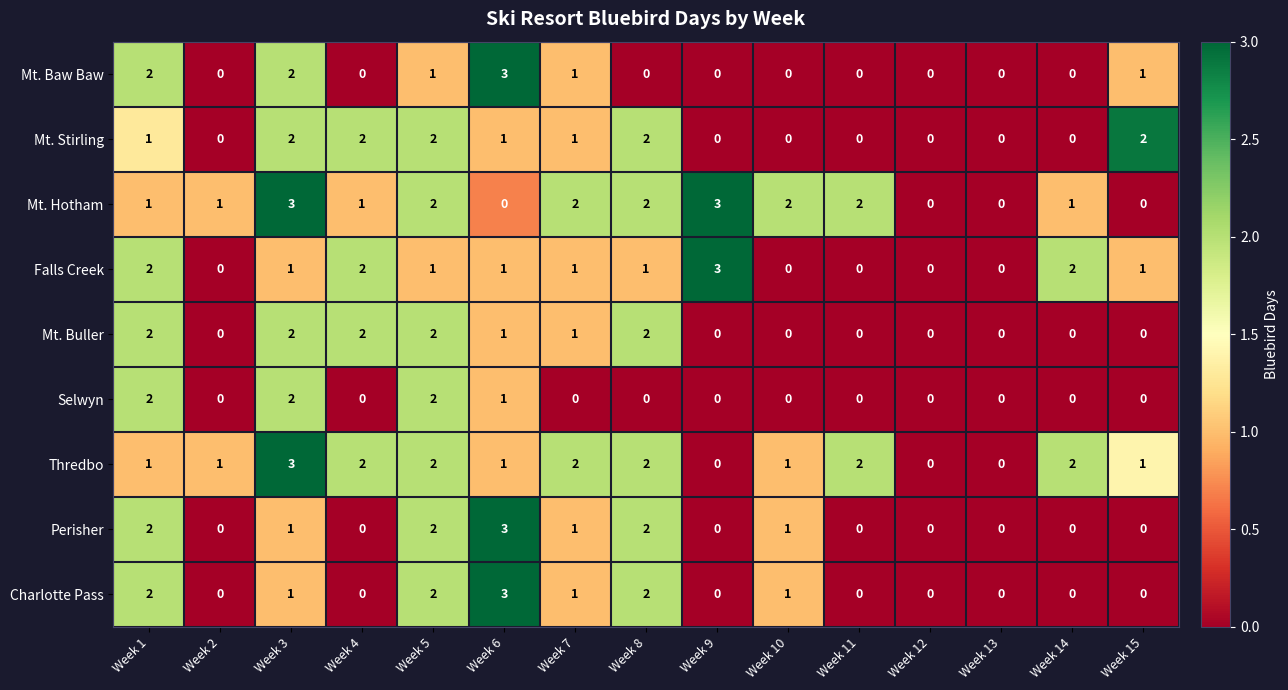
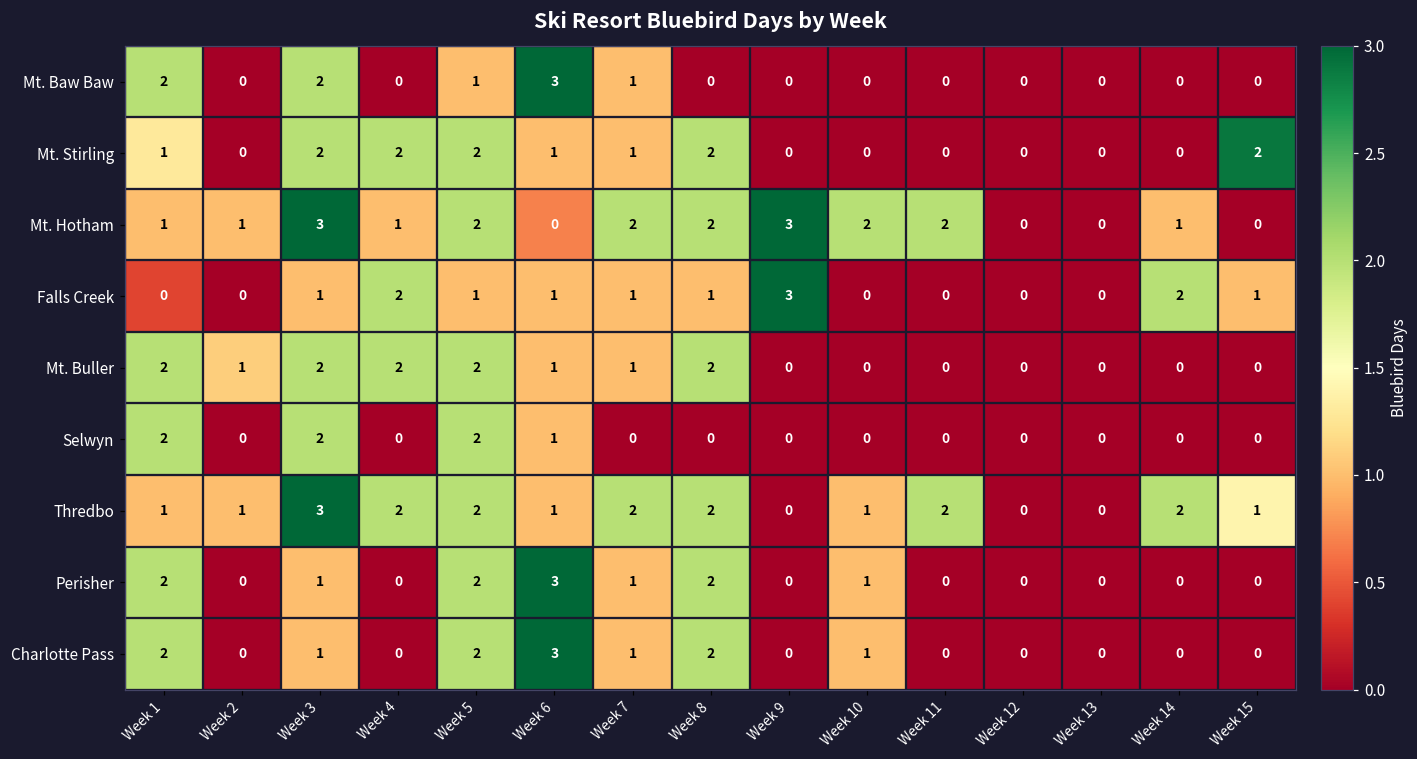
Mt. Baw Baw, Week 15: 1 -> 0
Falls Creek, Week 1: 2 -> 0
Mt. Buller, Week 2: 0 -> 1
